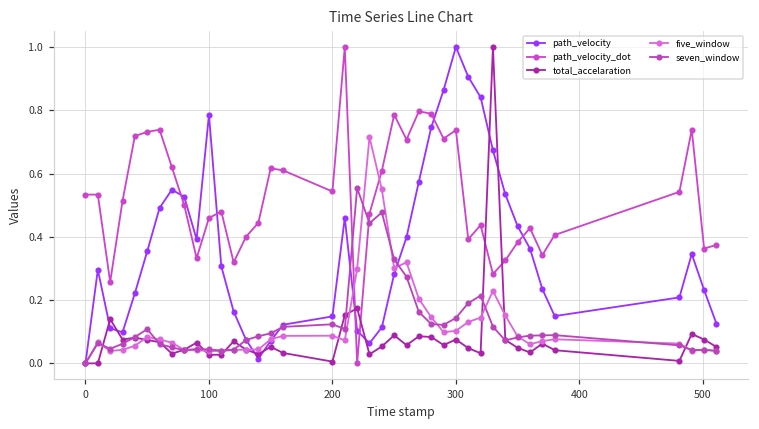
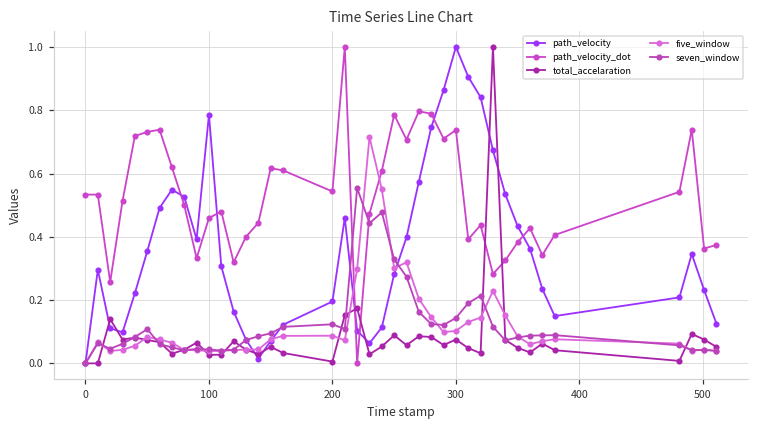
path_velocity, 200: 0.15 -> 0.20
